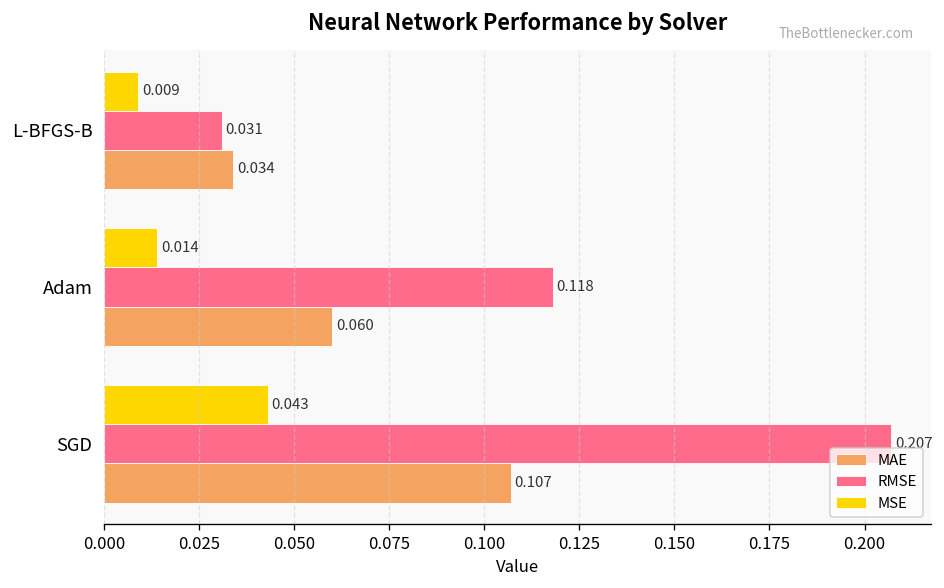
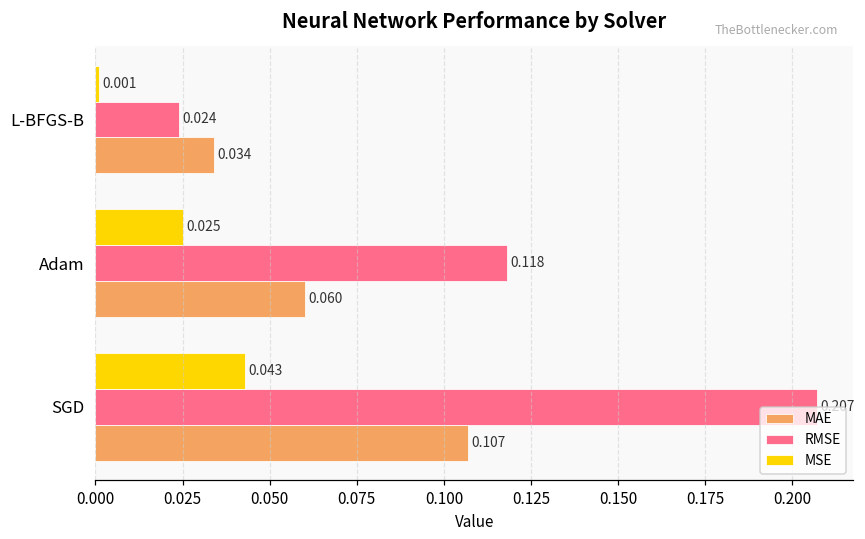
MSE, L-BFGS-B: 0.009 -> 0.001
RMSE, L-BFGS-B: 0.031 -> 0.024
MSE, Adam: 0.014 -> 0.025
